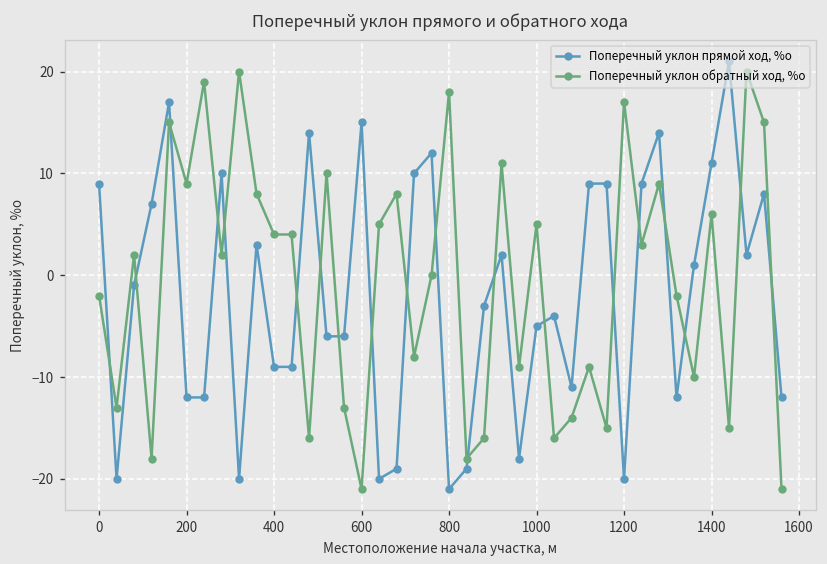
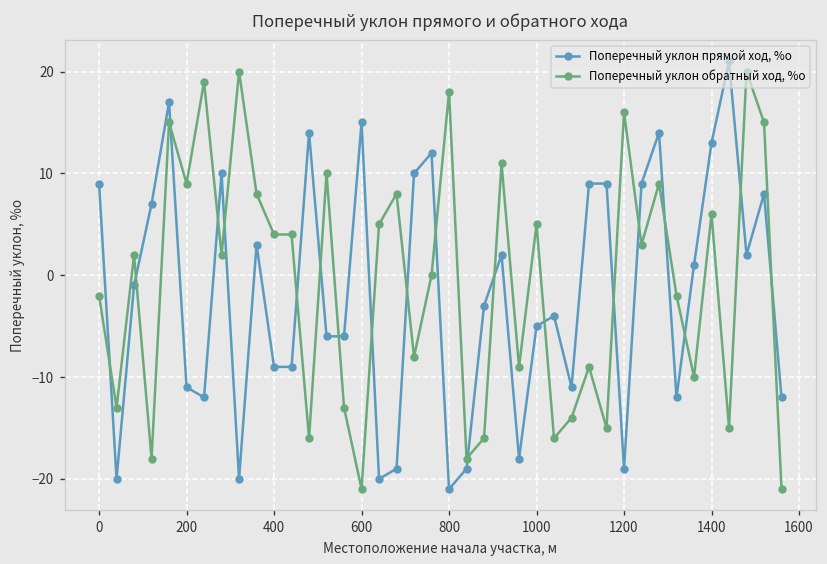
Поперечный уклон прямой ход, %о, 200: -12 -> -11
Поперечный уклон прямой ход, %о, 1200: -20 -> -19
Поперечный уклон обратный ход, %о, 1200: 17 -> 16
Поперечный уклон прямой ход, %о, 1400: 11 -> 13
